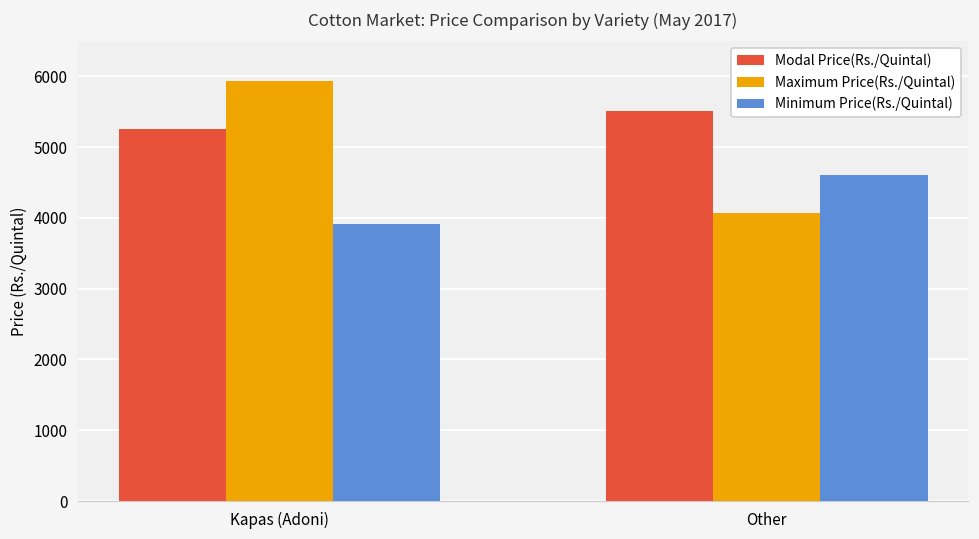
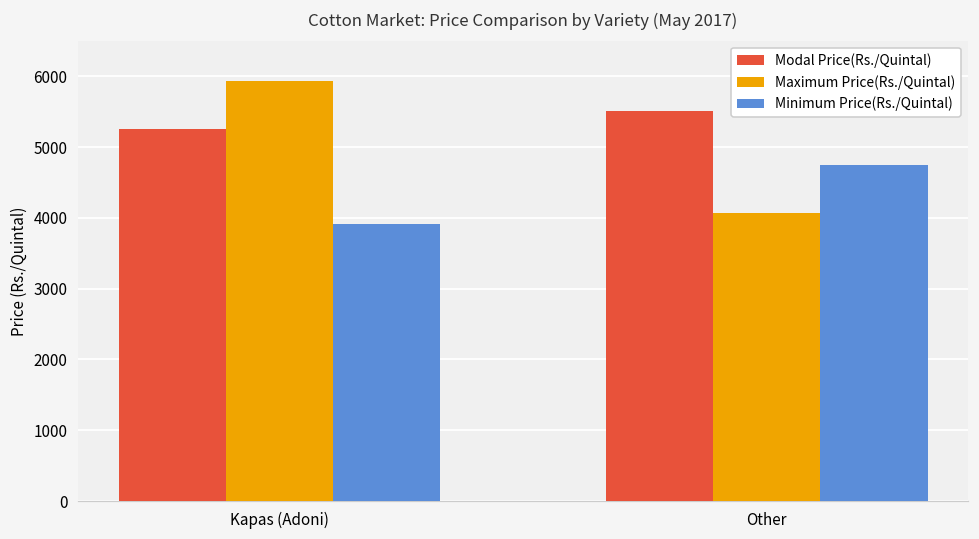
Minimum Price(Rs./Quintal), Other: 4600 -> 4800
